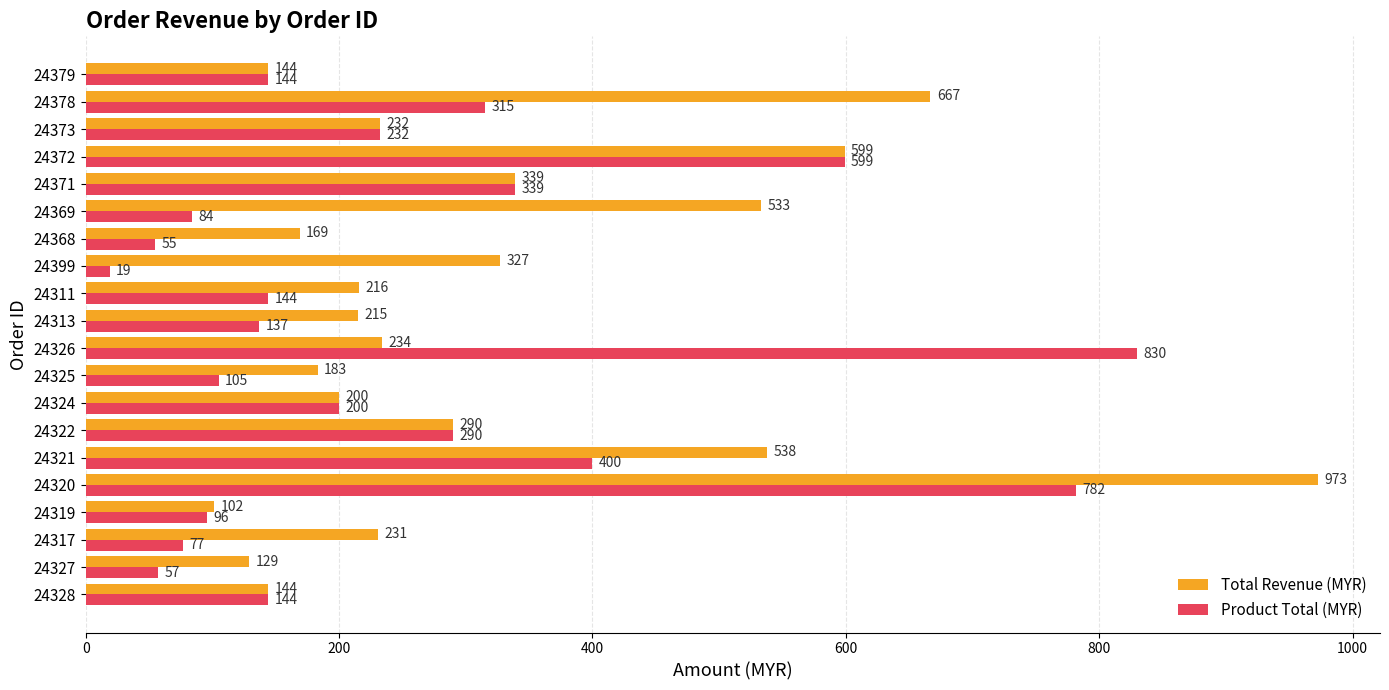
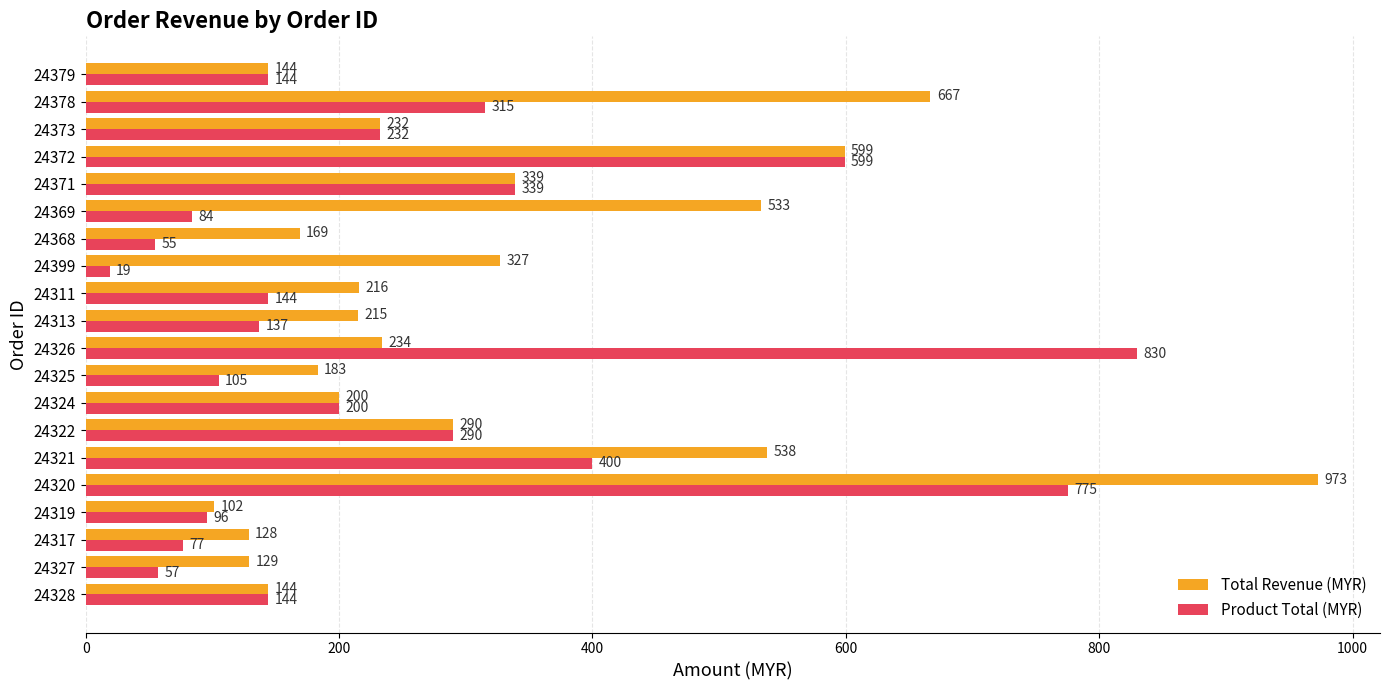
Product Total (MYR), 24320: 782 -> 775
Total Revenue (MYR), 24317: 231 -> 128
